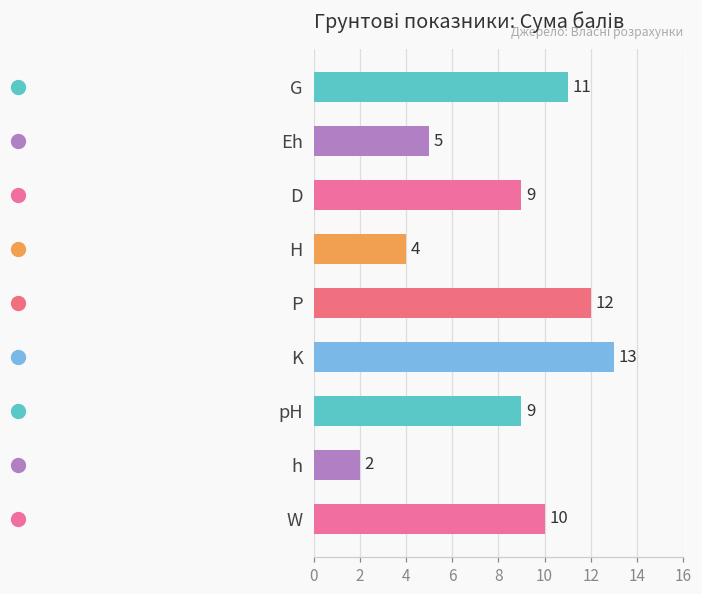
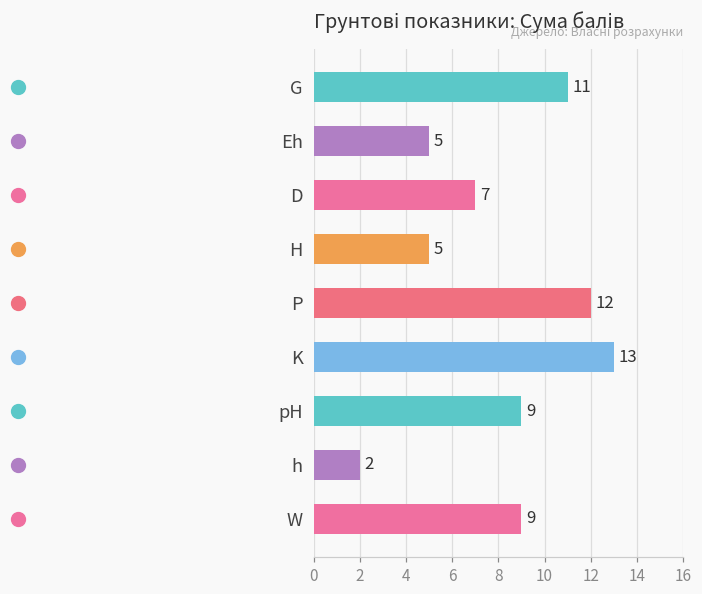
D: 9 -> 7
H: 4 -> 5
W: 10 -> 9
